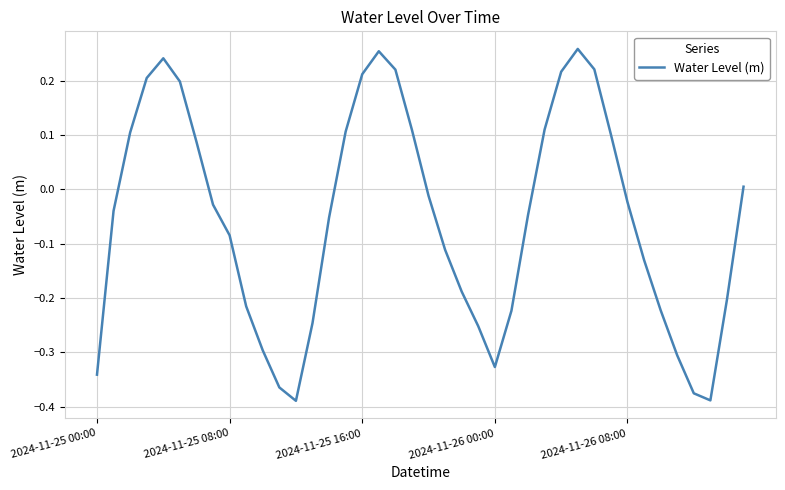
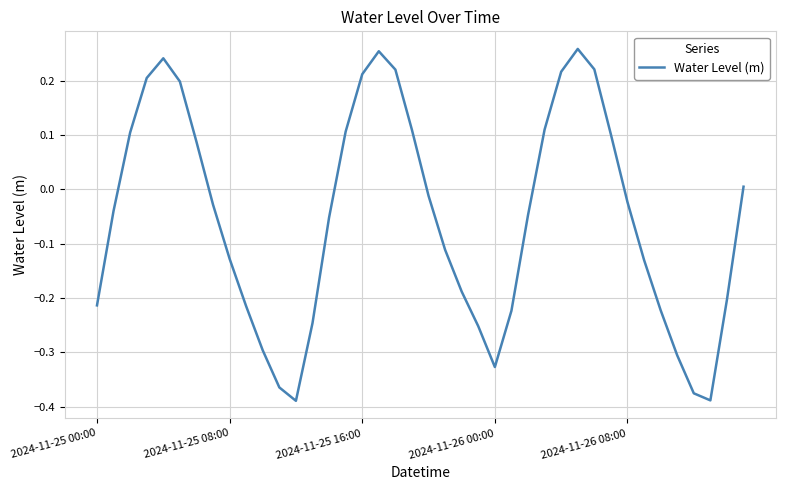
2024-11-25 00:00: -0.34 -> -0.21
2024-11-25 08:00: -0.08 -> -0.13
